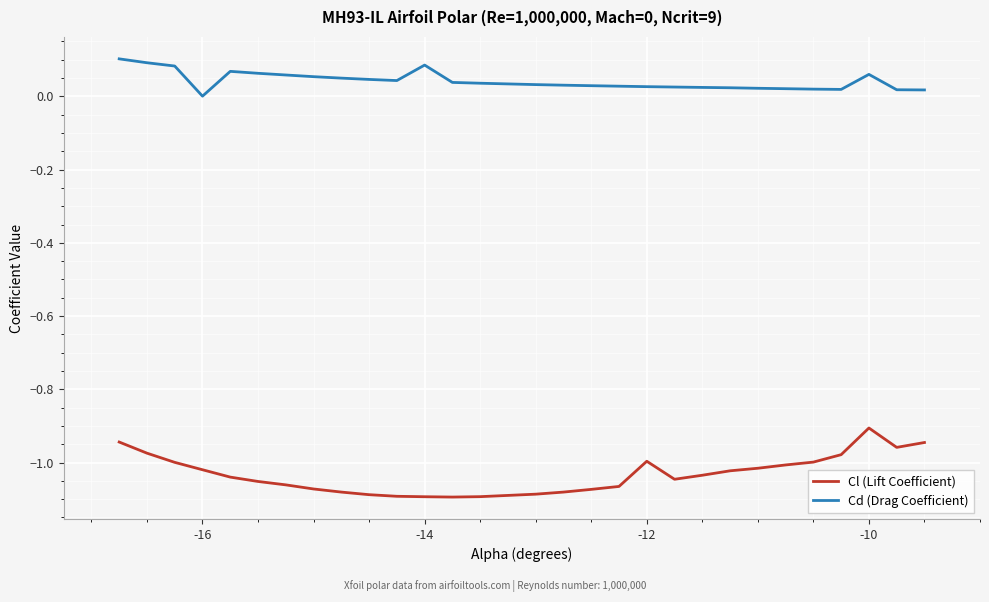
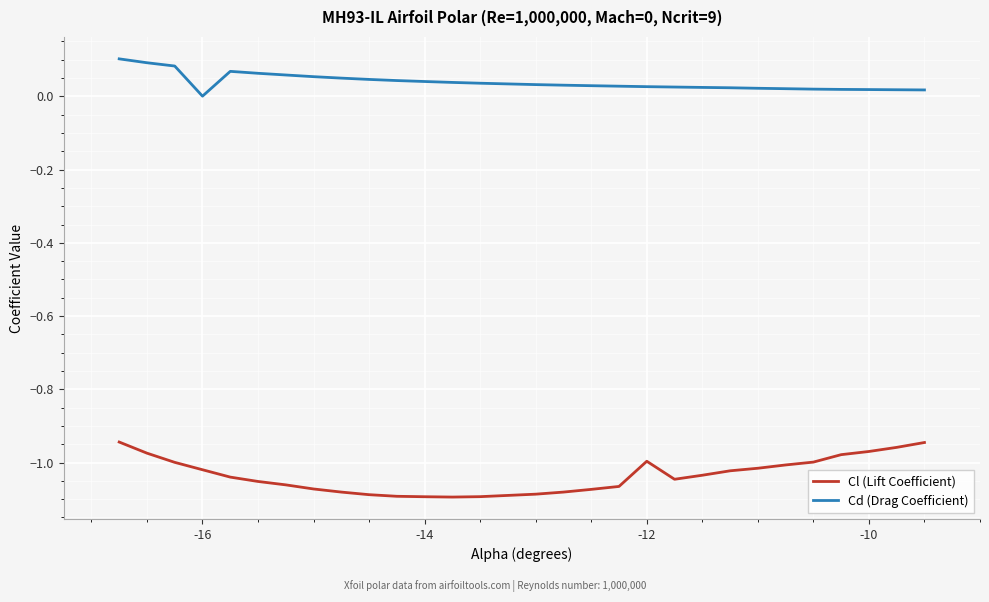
Cd (Drag Coefficient), -14: 0.09 -> 0.04
Cl (Lift Coefficient), -10: -0.91 -> -0.97
Cd (Drag Coefficient), -10: 0.06 -> 0.02
